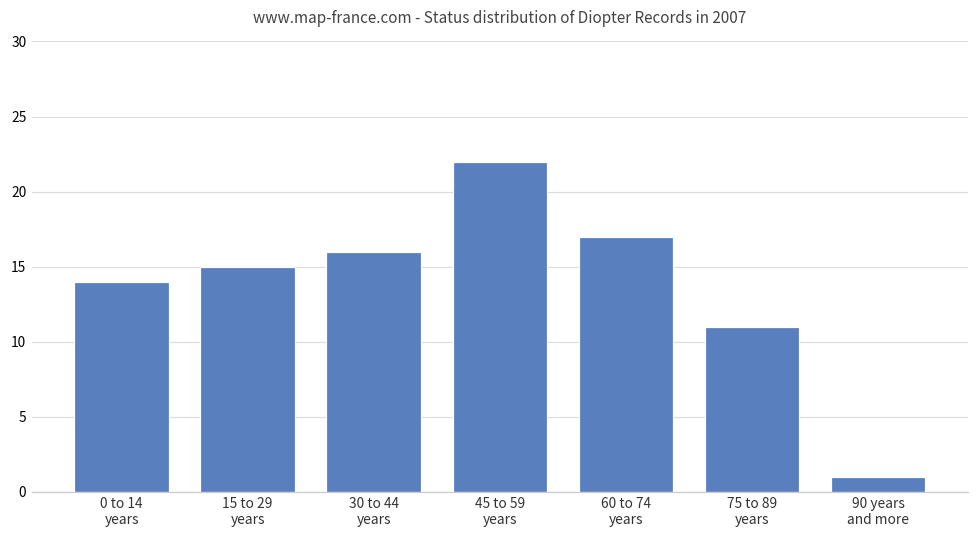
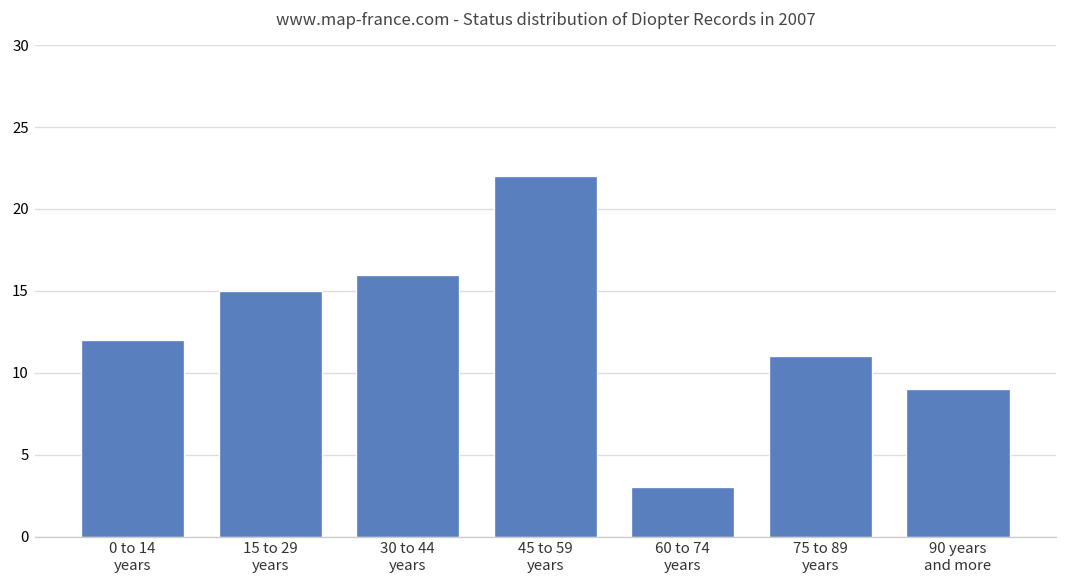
0 to 14 years: 14 -> 12
60 to 74 years: 17 -> 3
90 years and more: 1 -> 9
